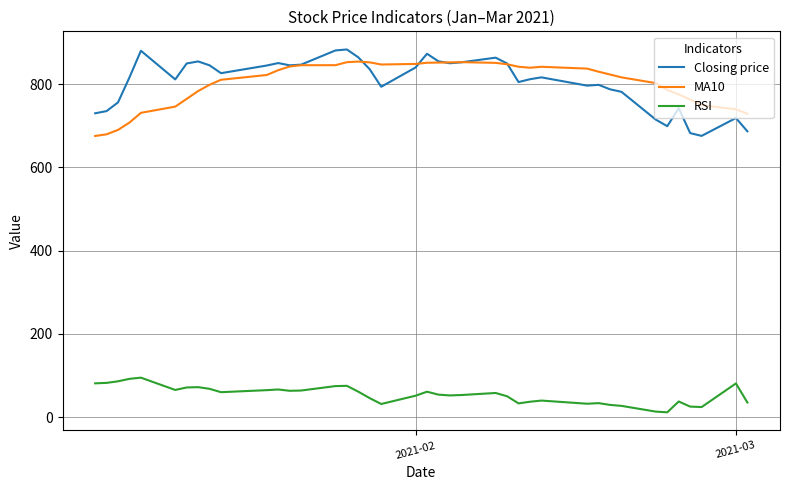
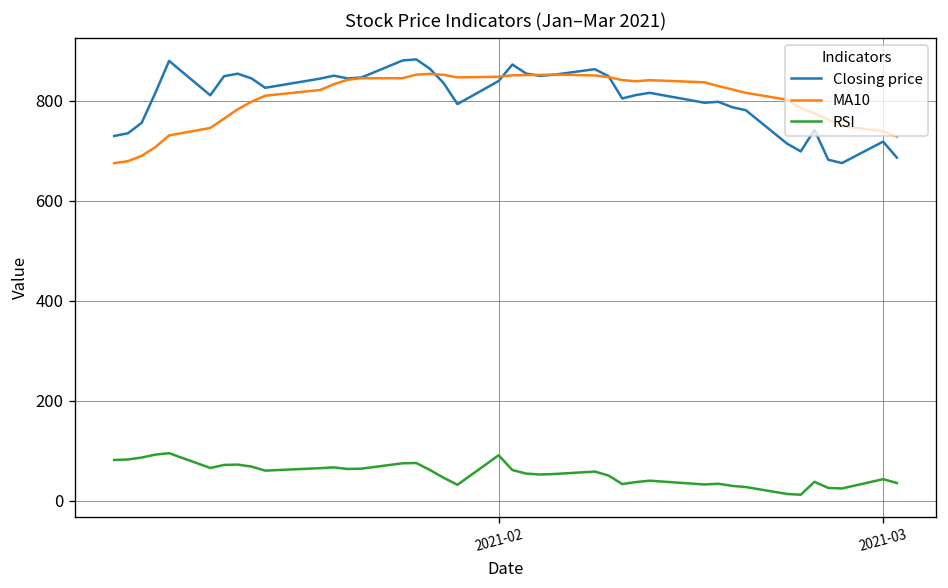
RSI, 2021-02: 50 -> 90
RSI, 2021-03: 80 -> 40
